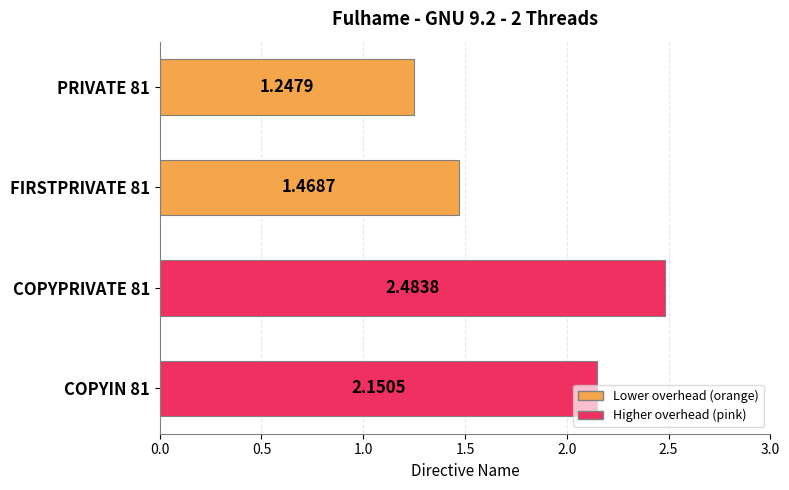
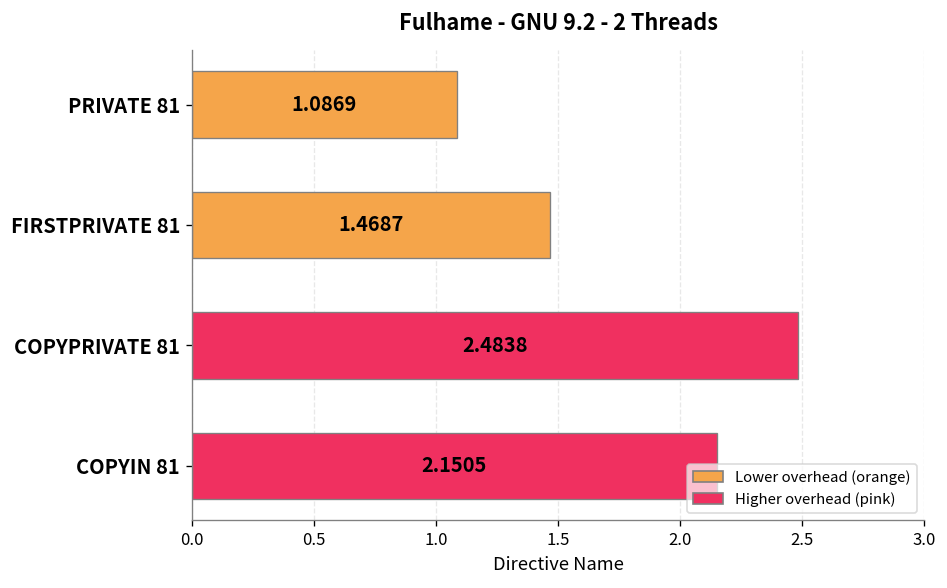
PRIVATE 81: 1.2479 -> 1.0869
